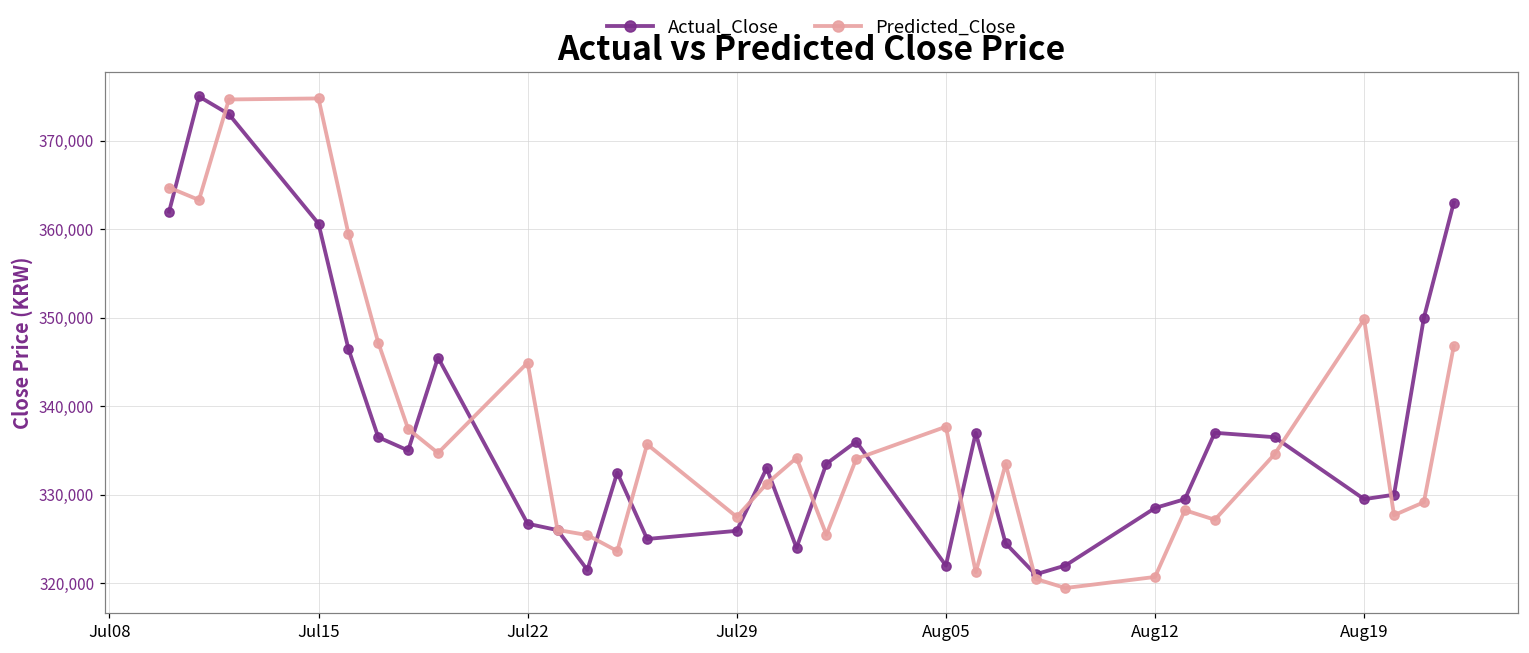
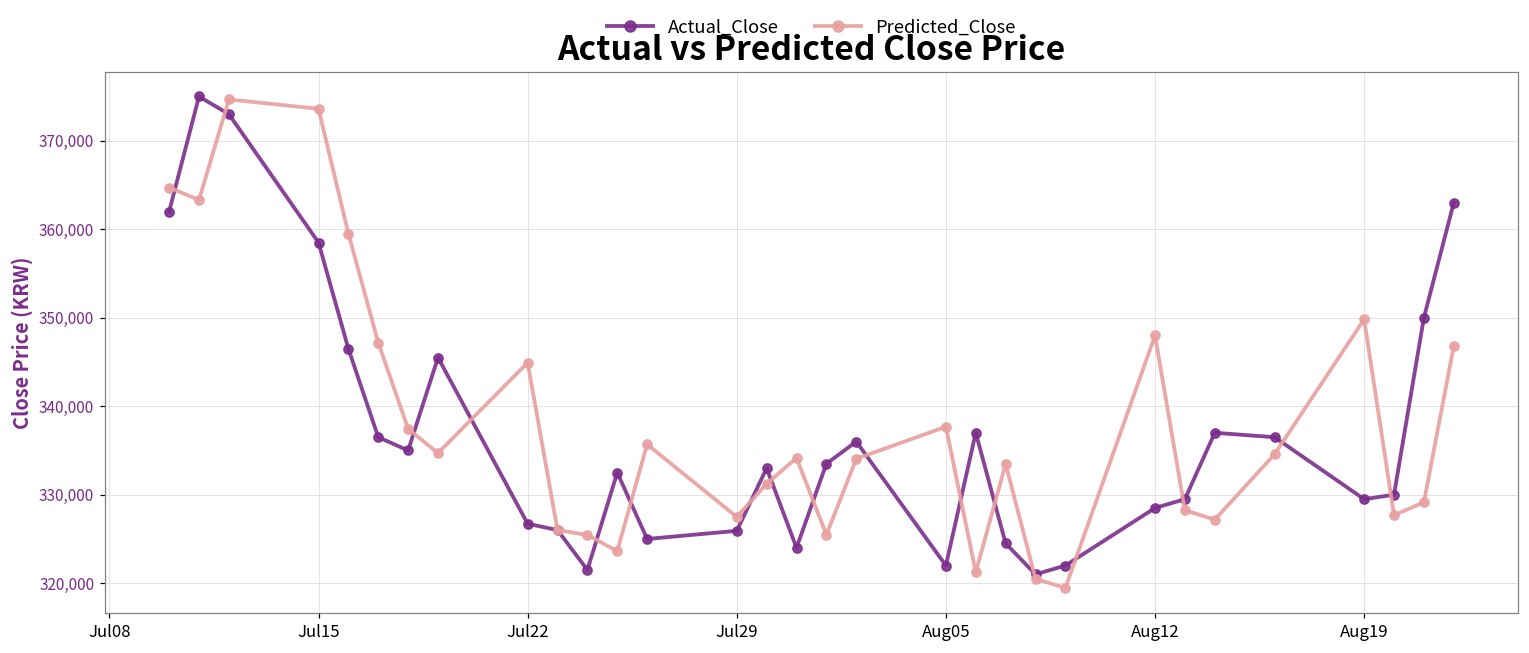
Actual_Close, Jul15: 361,000 -> 359,000
Predicted_Close, Jul15: 375,000 -> 374,000
Predicted_Close, Aug12: 321,000 -> 348,000
